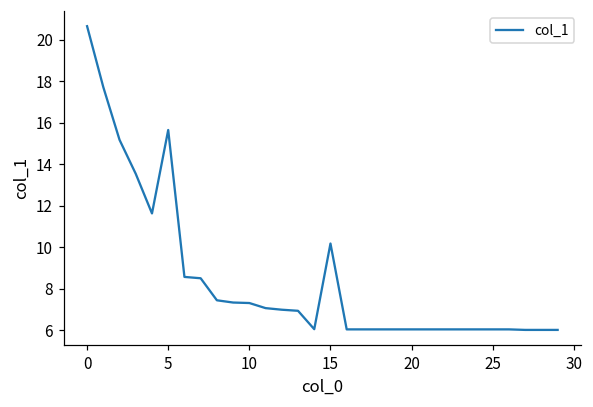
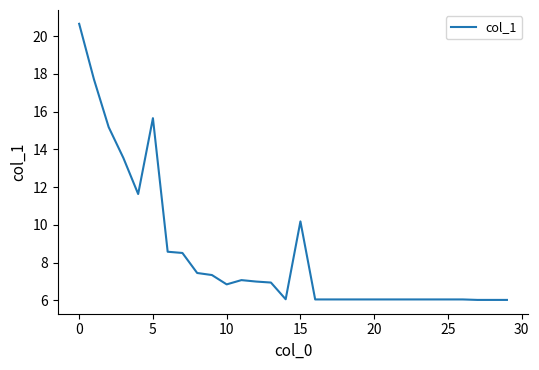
10: 7.3 -> 6.8
